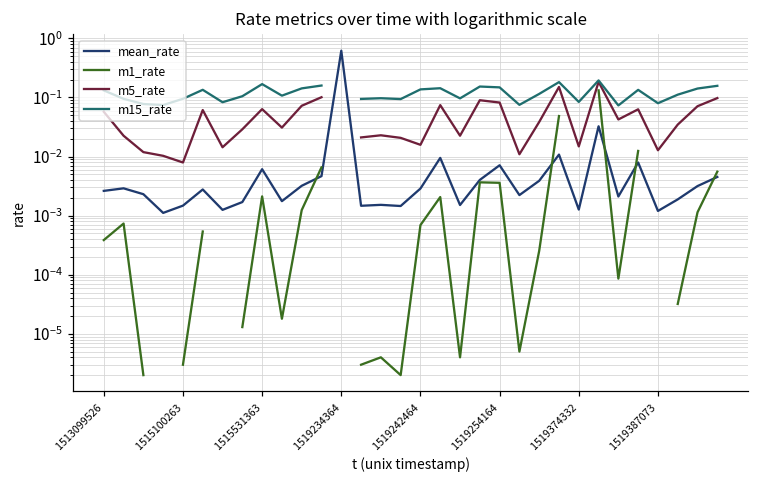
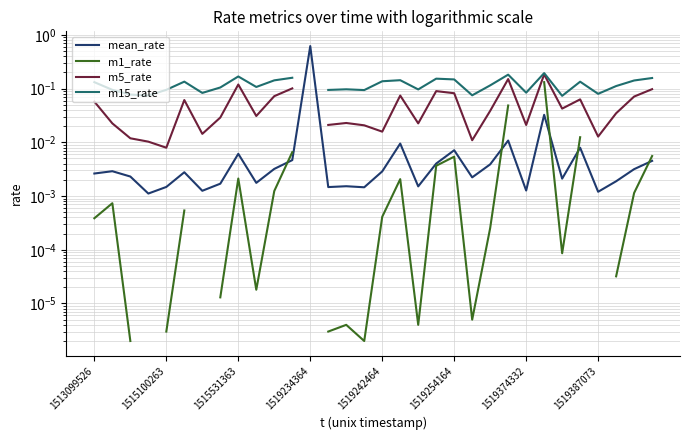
m5_rate, 1515531363: 0.06 -> 0.12
m1_rate, 1519242464: 0.0007 -> 0.0004
m1_rate, 1519254164: 0.004 -> 0.005
m5_rate, 1519374332: 0.015 -> 0.021
